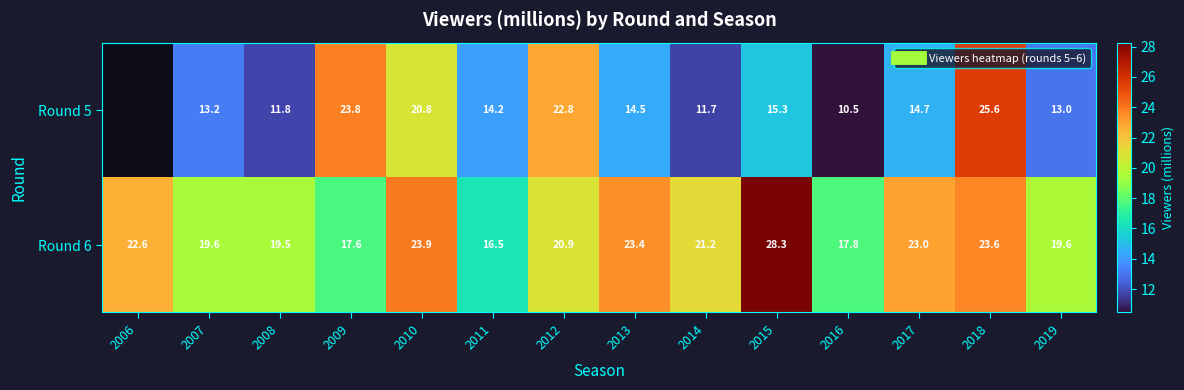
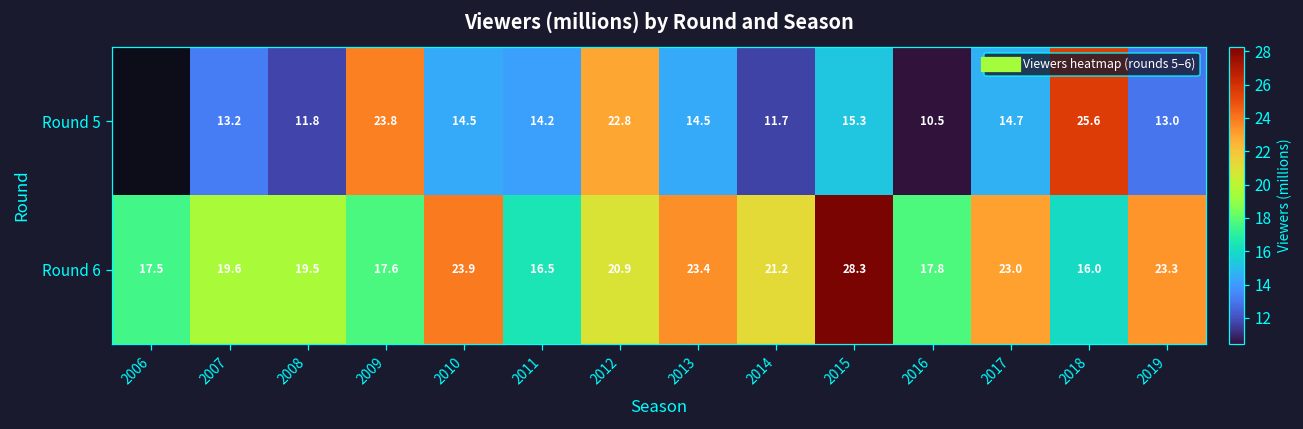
Round 5, 2010: 20.8 -> 14.5
Round 6, 2006: 22.6 -> 17.5
Round 6, 2018: 23.6 -> 16.0
Round 6, 2019: 19.6 -> 23.3
